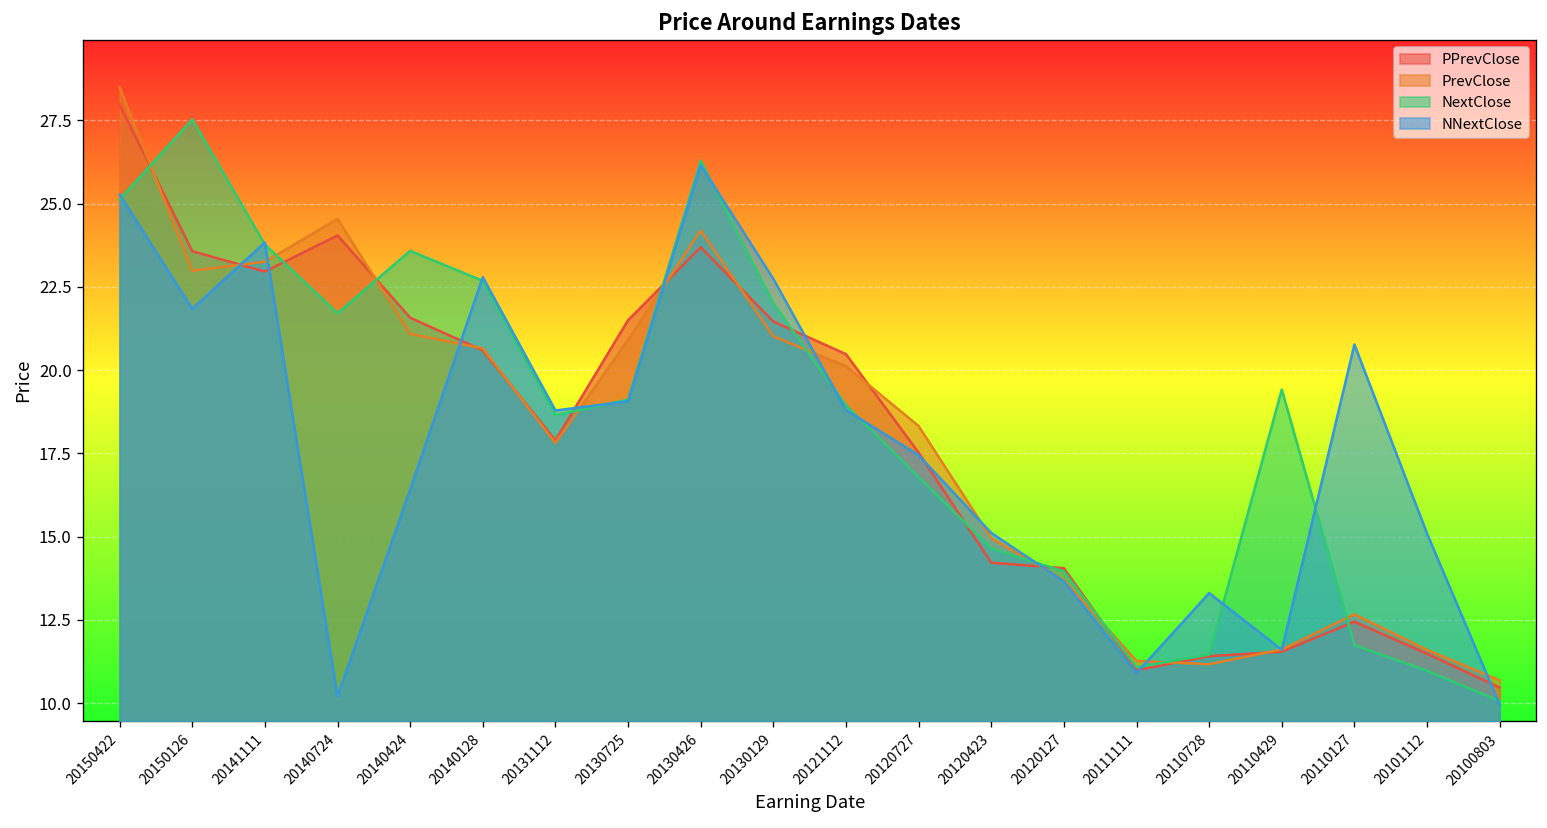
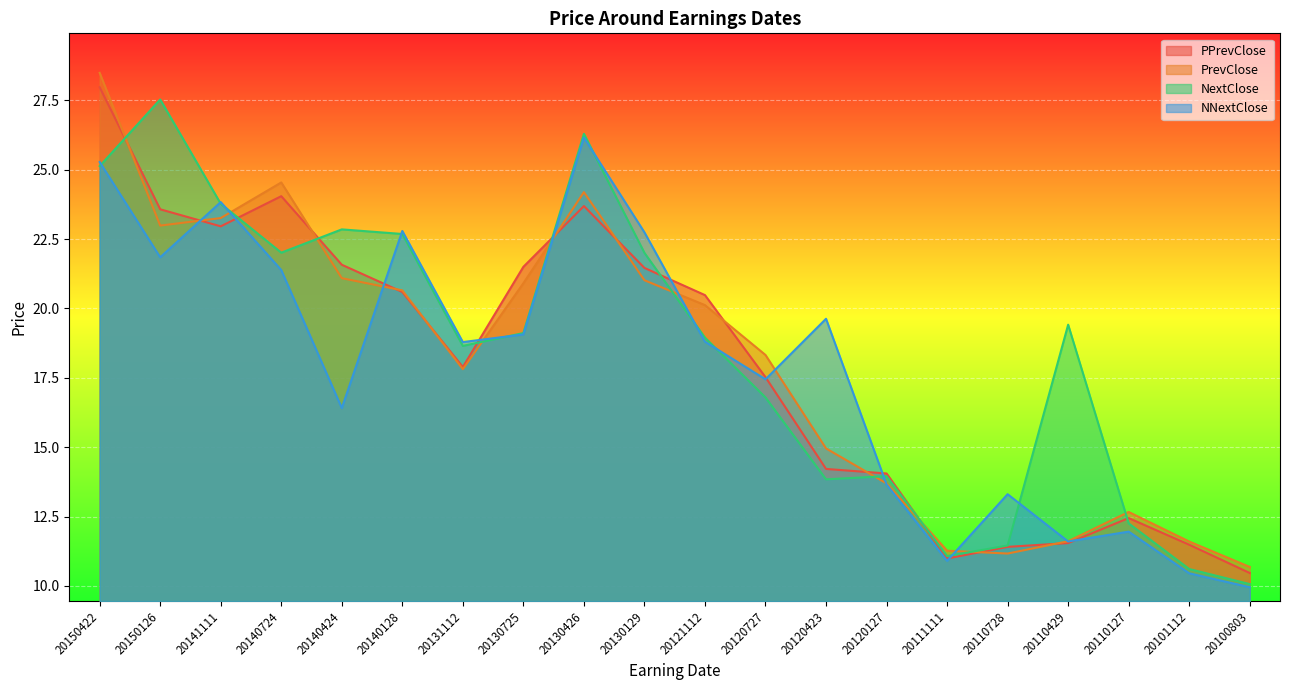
NextClose, 20140724: 21.7 -> 22.0
NNextClose, 20140724: 10.2 -> 21.4
NextClose, 20140424: 23.6 -> 22.8
NextClose, 20120423: 14.6 -> 13.8
NNextClose, 20120423: 15.1 -> 19.6
NextClose, 20110127: 11.7 -> 12.3
NNextClose, 20110127: 20.8 -> 12.0
NextClose, 20101112: 11.0 -> 10.6
NNextClose, 20101112: 15.1 -> 10.5
